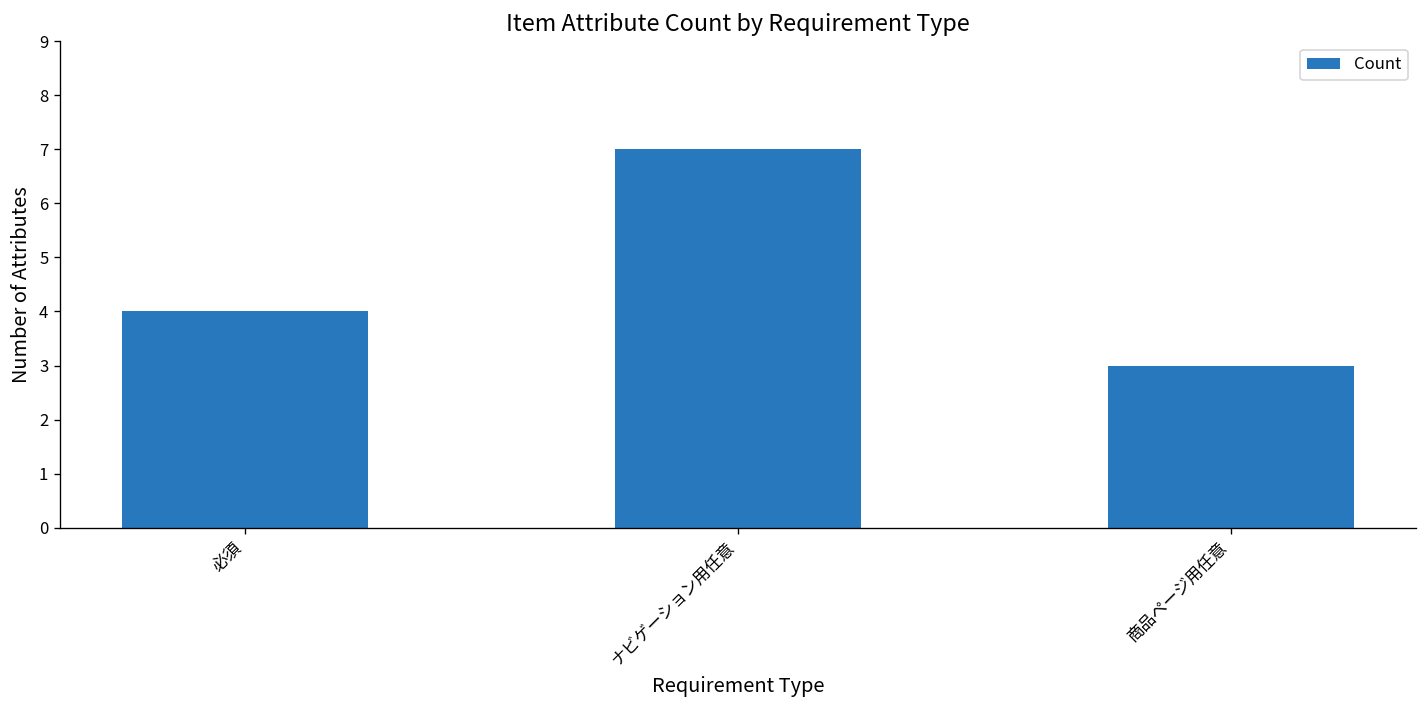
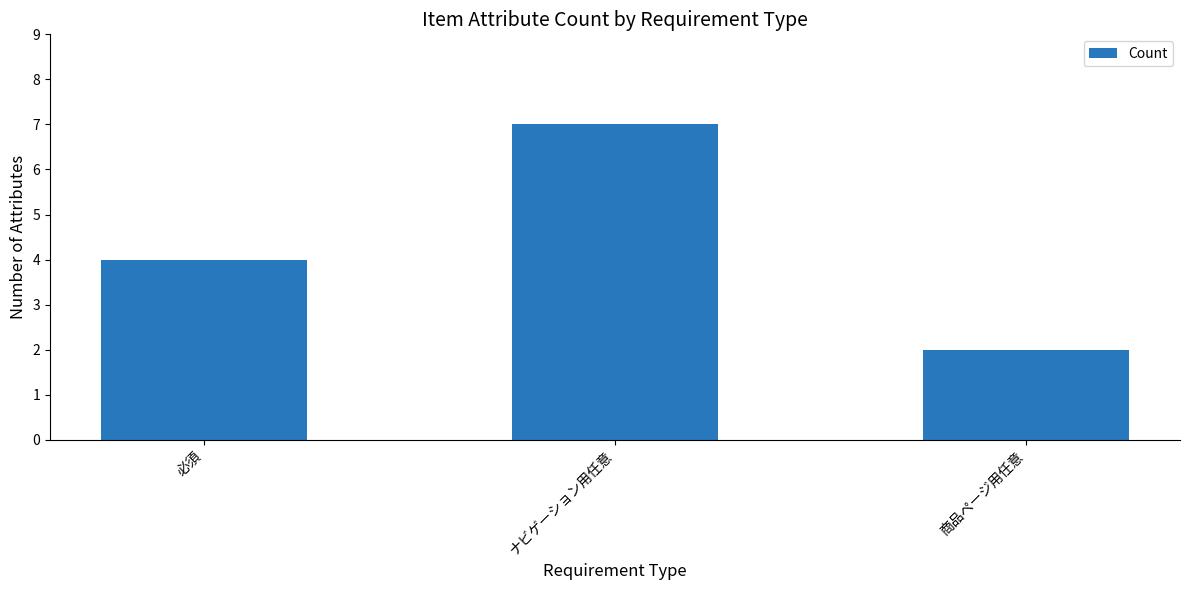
商品ページ用任意: 3 -> 2
